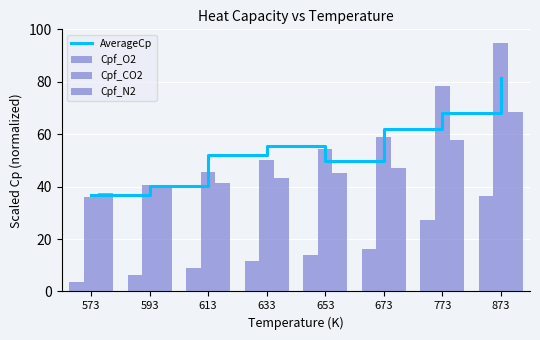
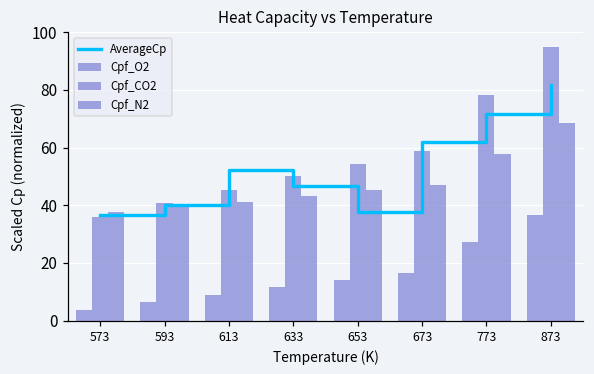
AverageCp, 633: 56 -> 47
AverageCp, 653: 50 -> 38
AverageCp, 773: 68 -> 72
